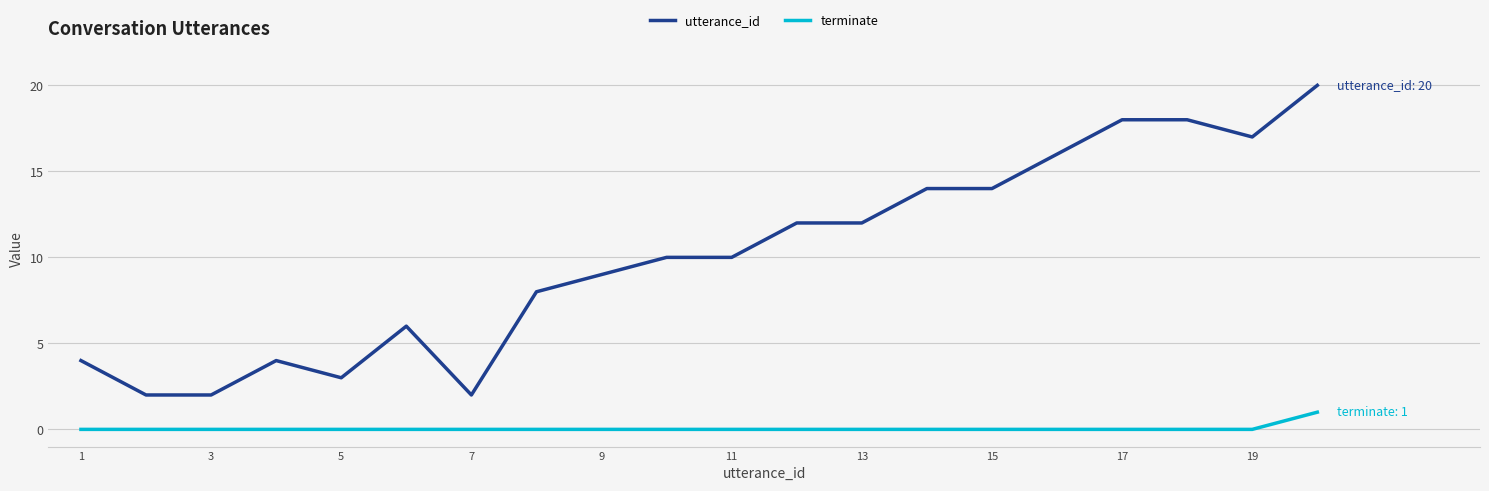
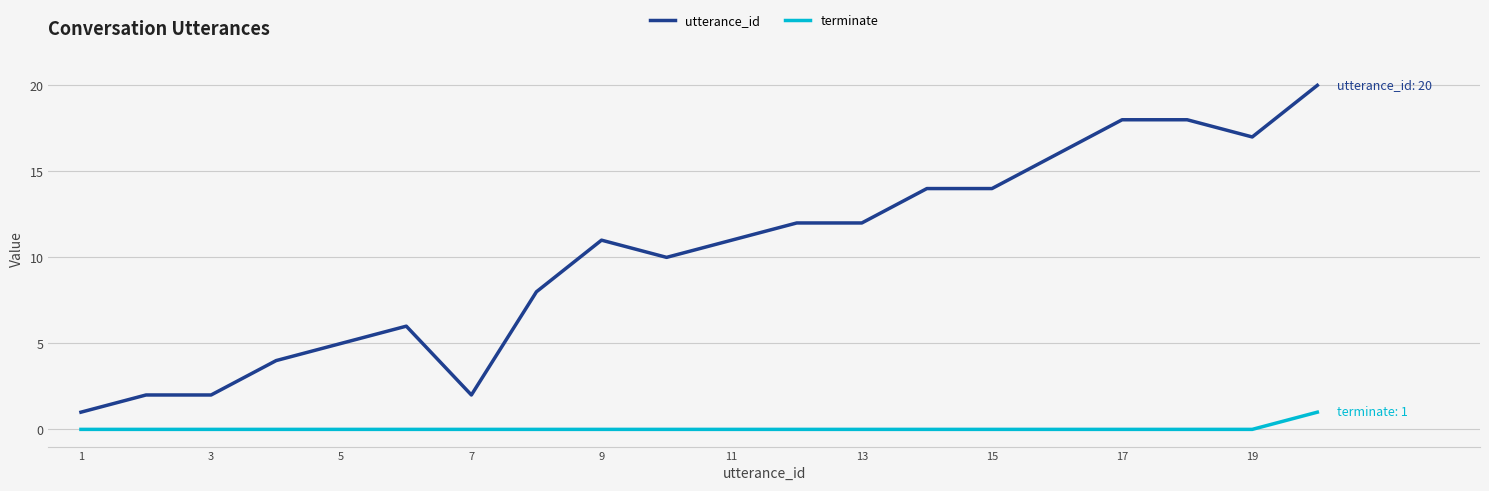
utterance_id, 1: 4 -> 1
utterance_id, 5: 3 -> 5
utterance_id, 9: 9 -> 11
utterance_id, 11: 10 -> 11
